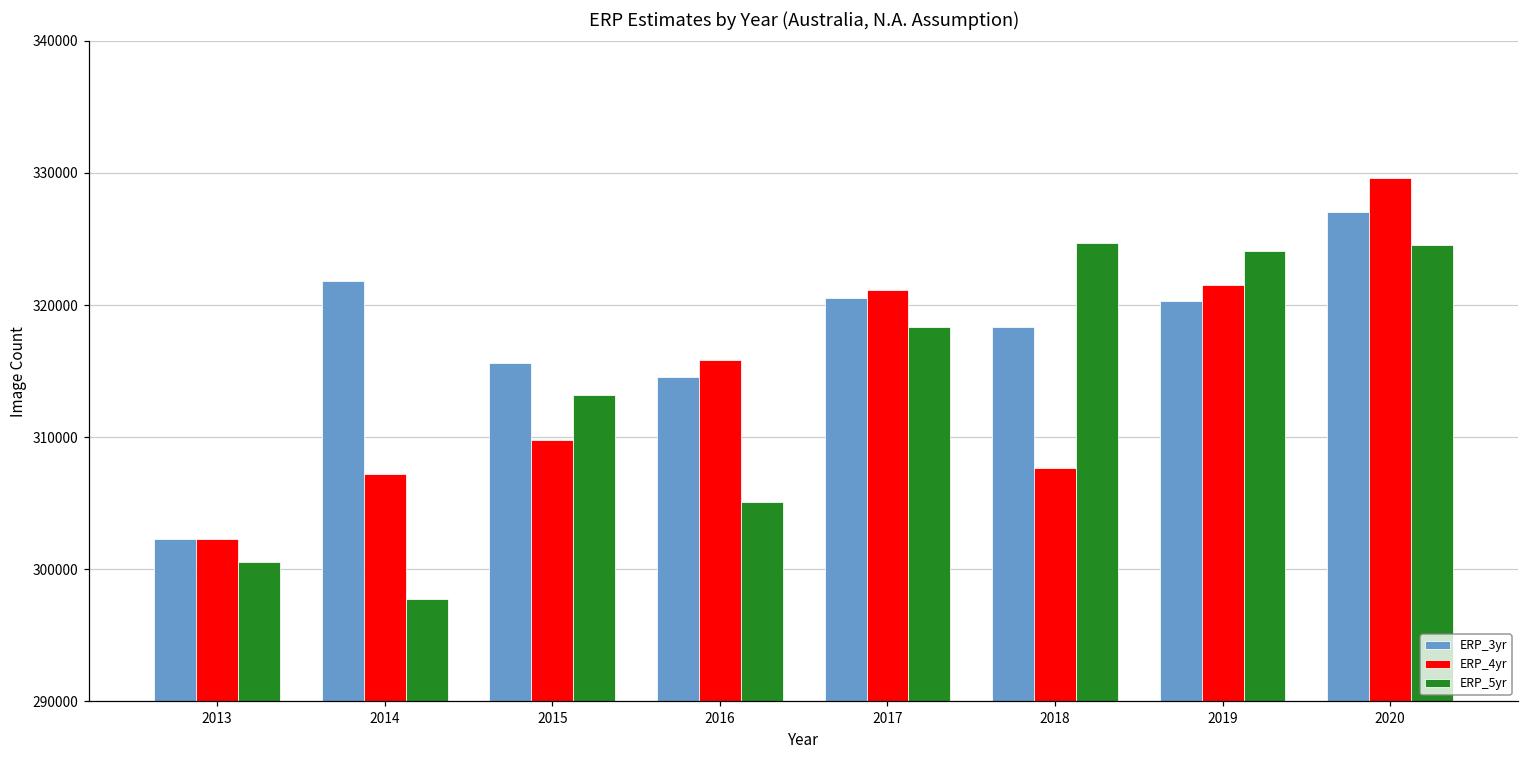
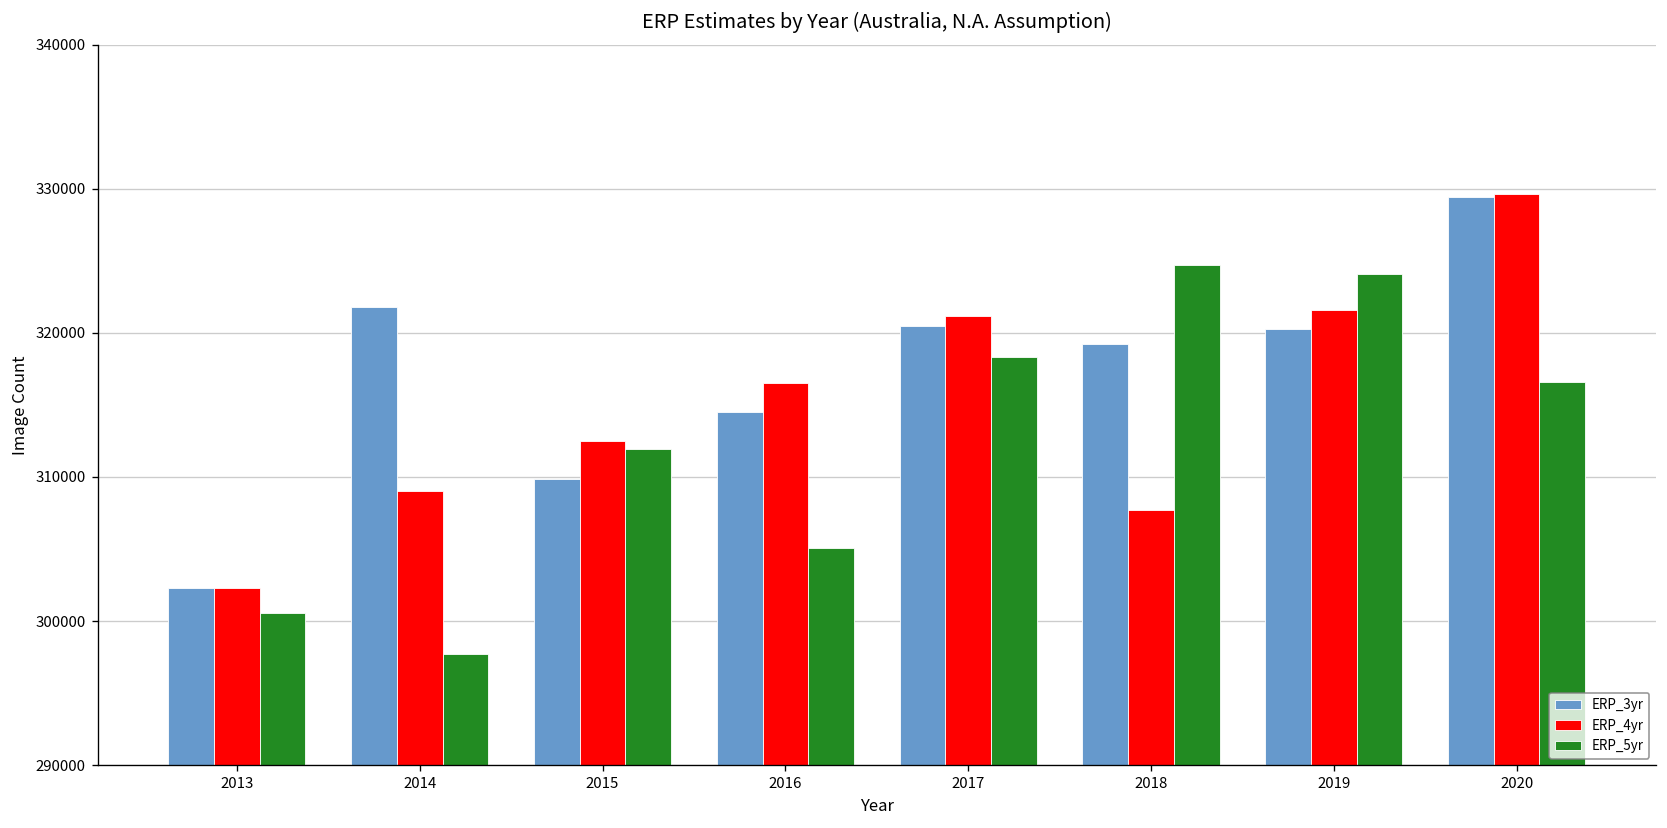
ERP_4yr, 2014: 307200 -> 309000
ERP_3yr, 2015: 315700 -> 309800
ERP_4yr, 2015: 309800 -> 312500
ERP_5yr, 2015: 313200 -> 311900
ERP_4yr, 2016: 315900 -> 316500
ERP_3yr, 2018: 318300 -> 319200
ERP_3yr, 2020: 327000 -> 329400
ERP_5yr, 2020: 324600 -> 316600
